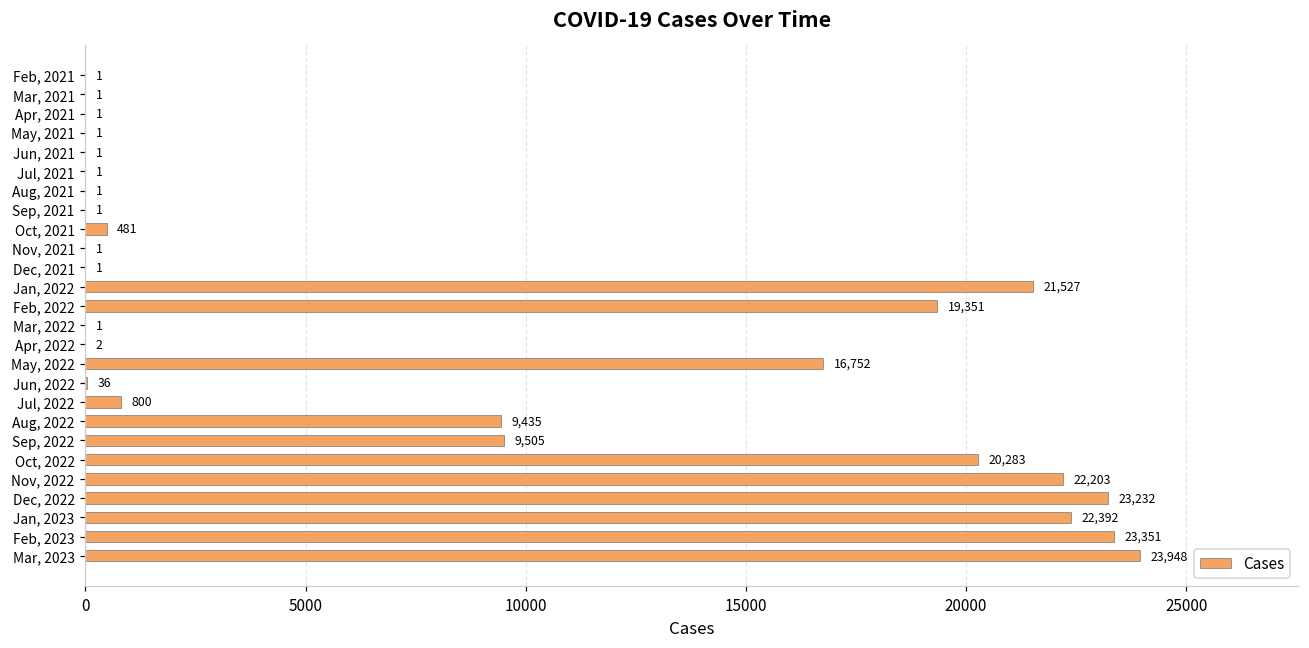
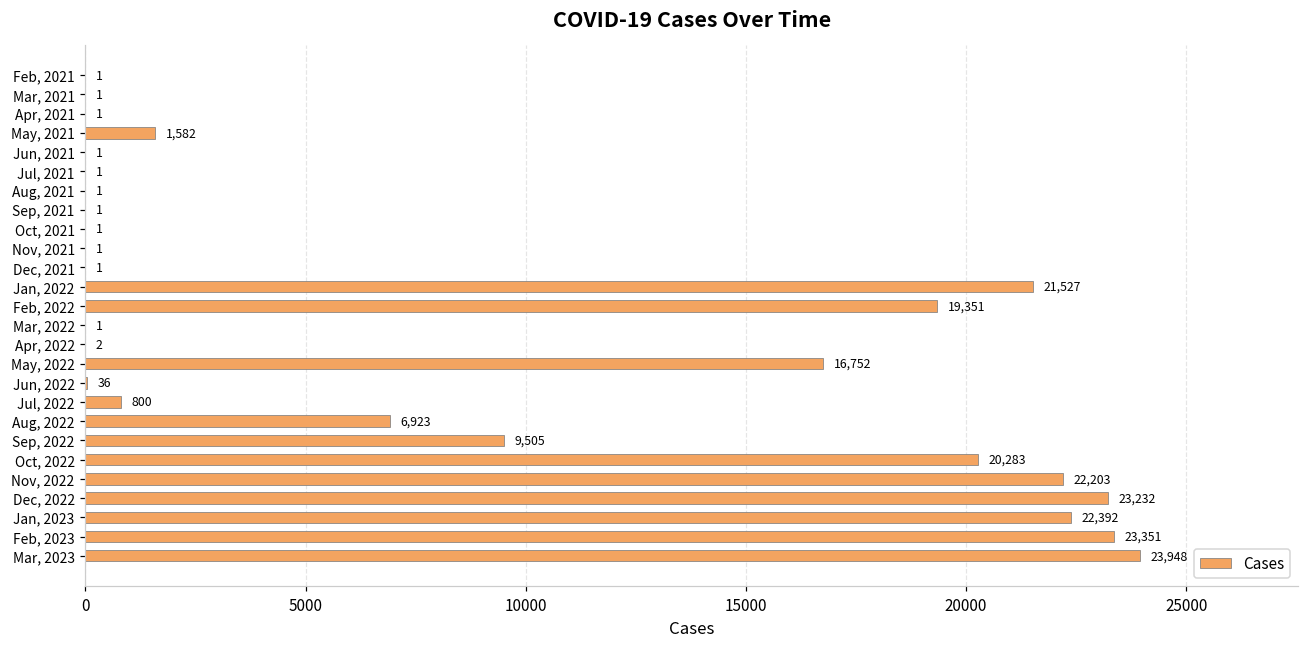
May, 2021: 1 -> 1,582
Oct, 2021: 481 -> 1
Aug, 2022: 9,435 -> 6,923
